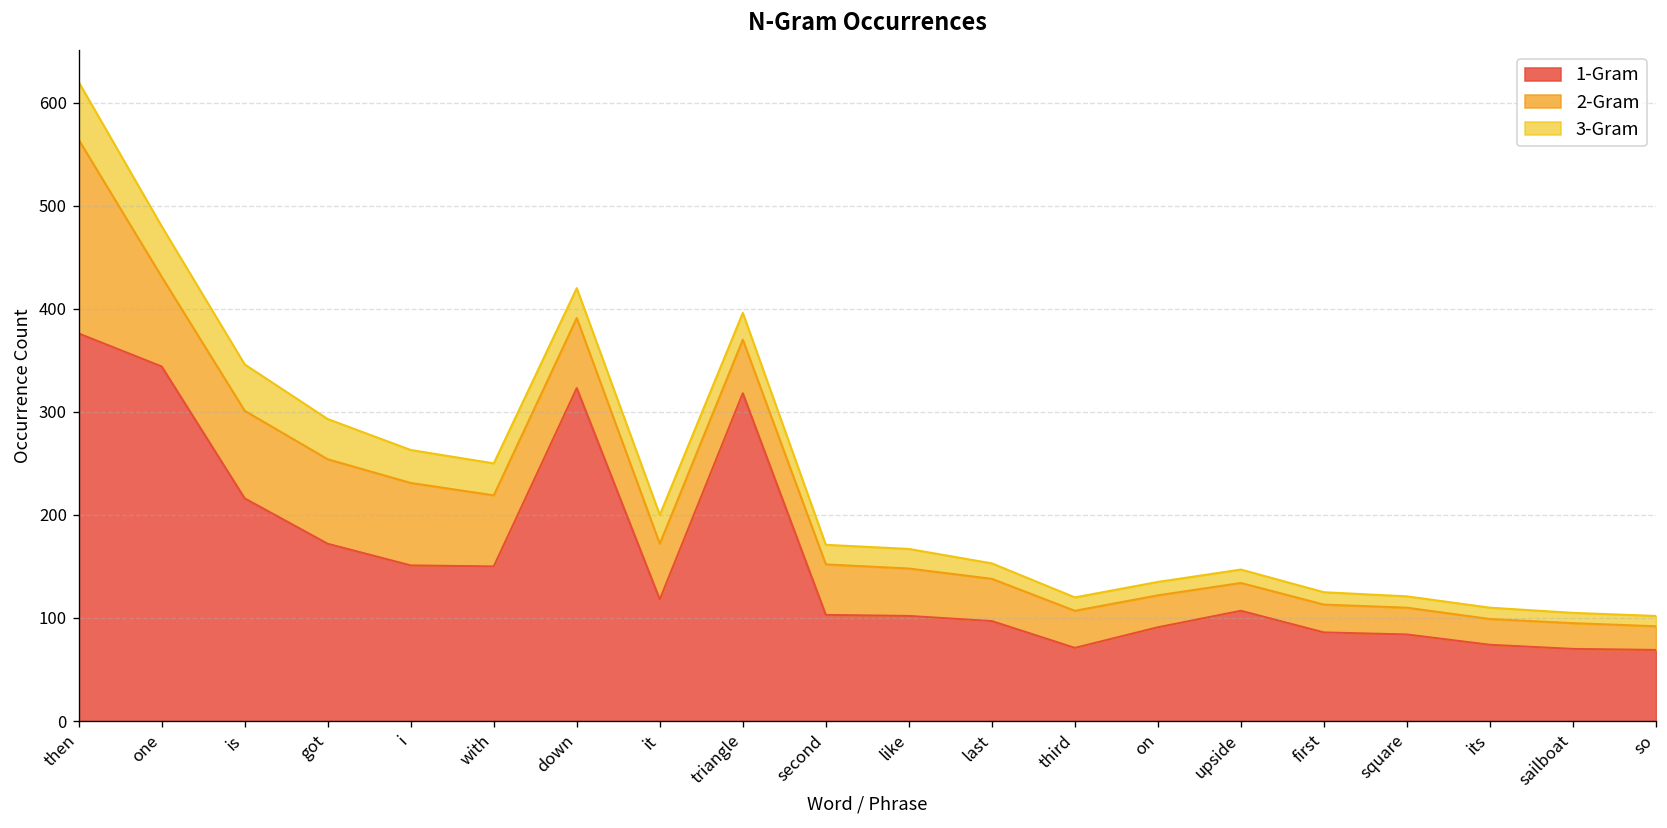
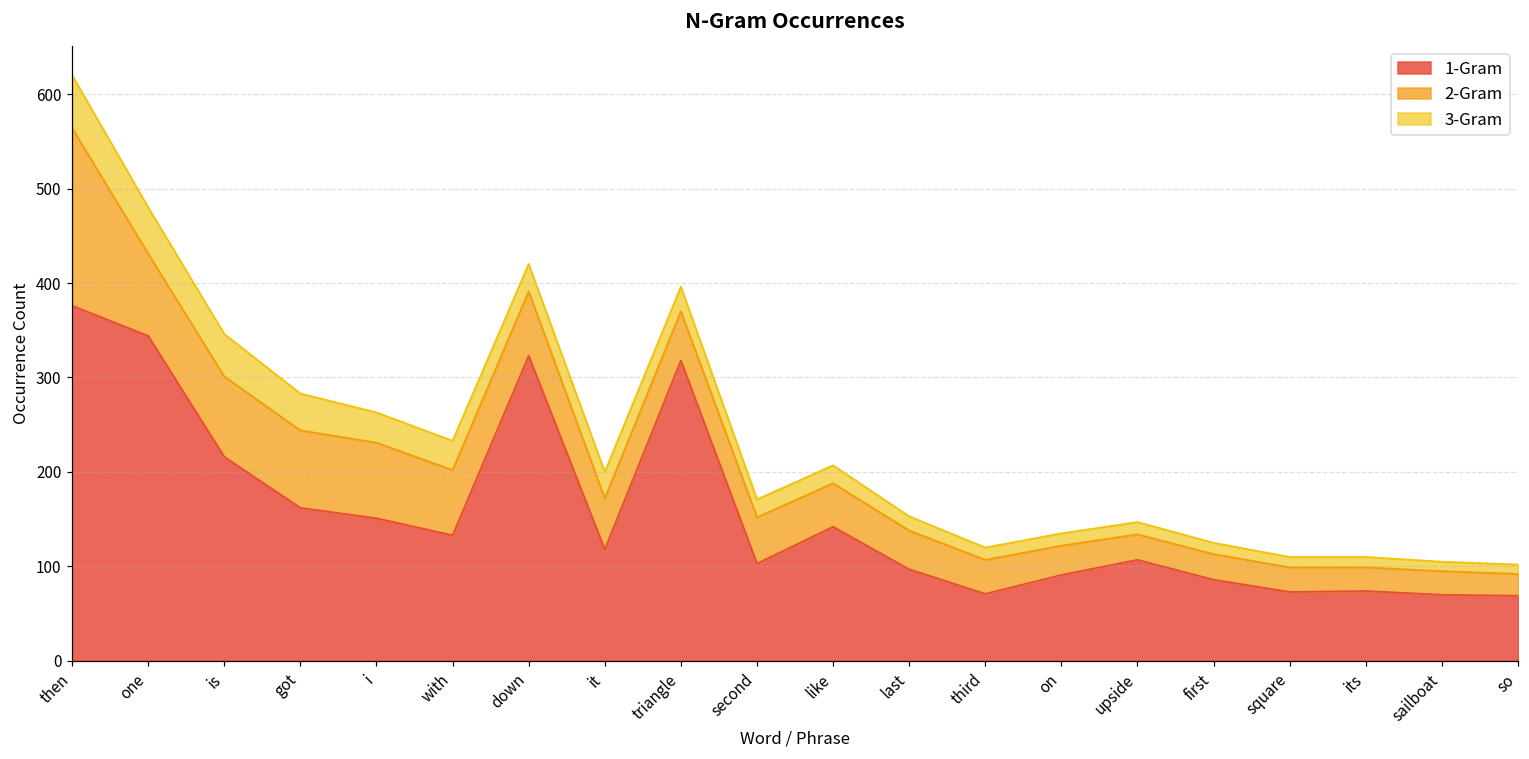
1-Gram, got: 170 -> 160
1-Gram, with: 150 -> 130
1-Gram, like: 100 -> 140
1-Gram, square: 80 -> 70
